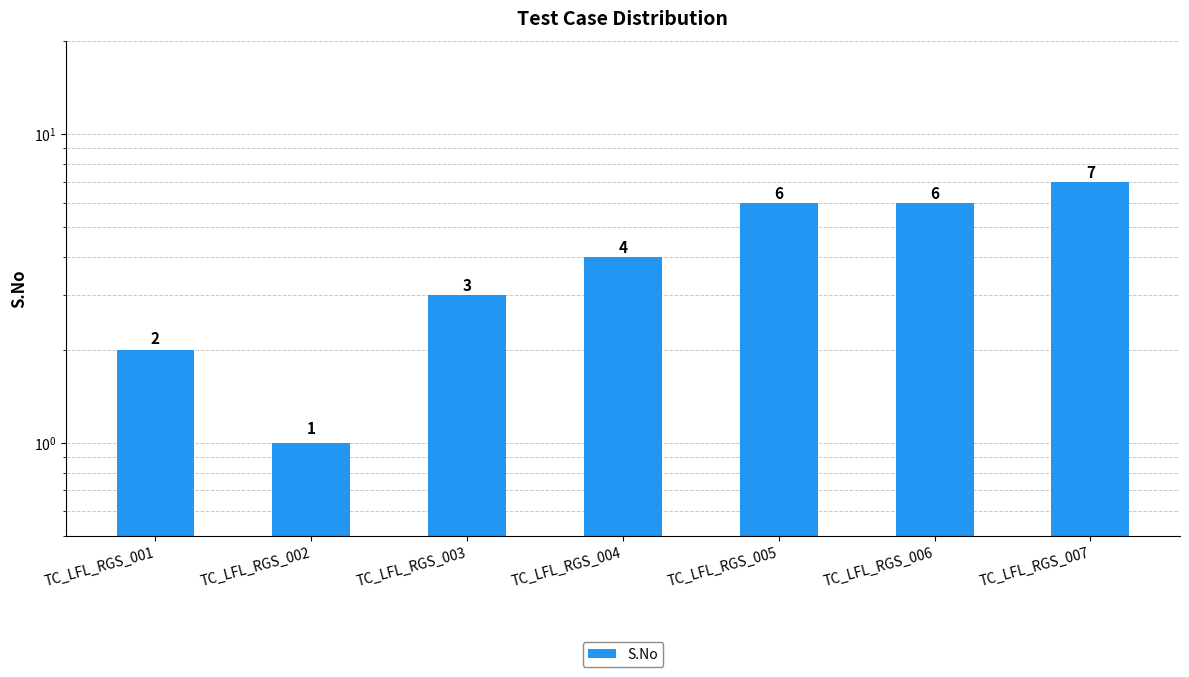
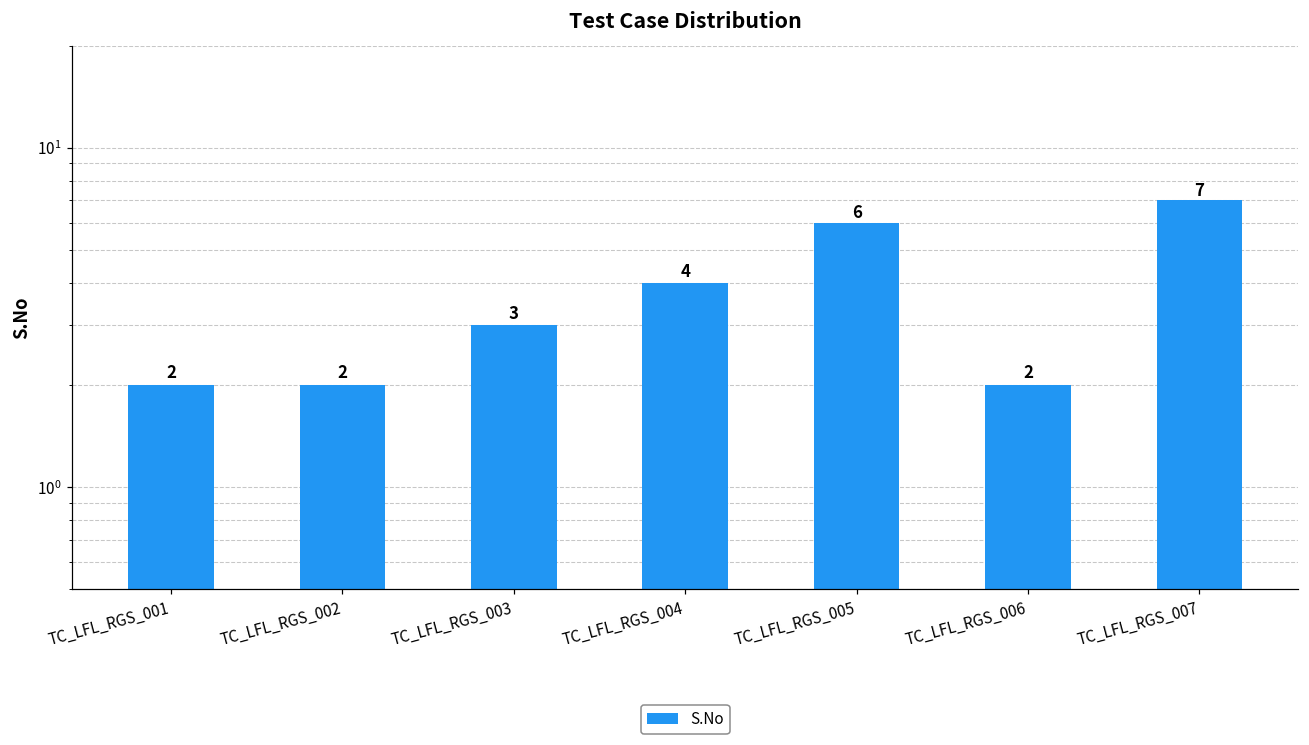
TC_LFL_RGS_002: 1 -> 2
TC_LFL_RGS_006: 6 -> 2
